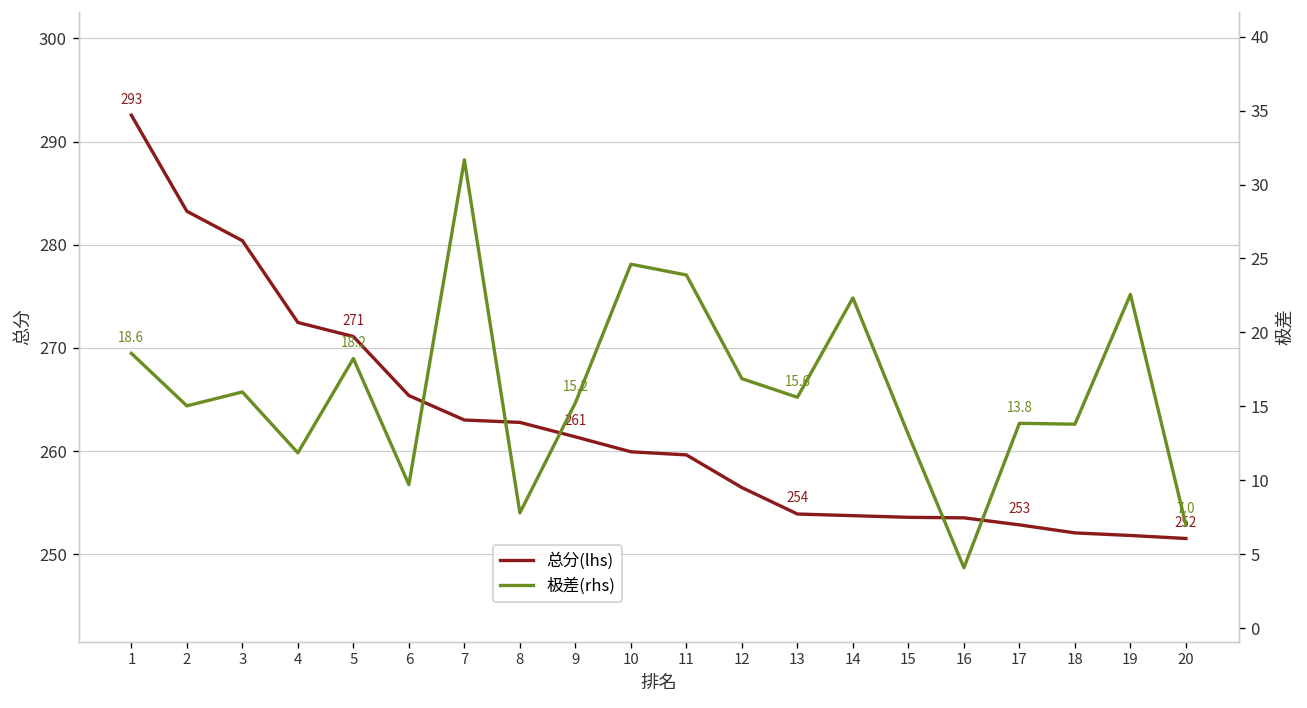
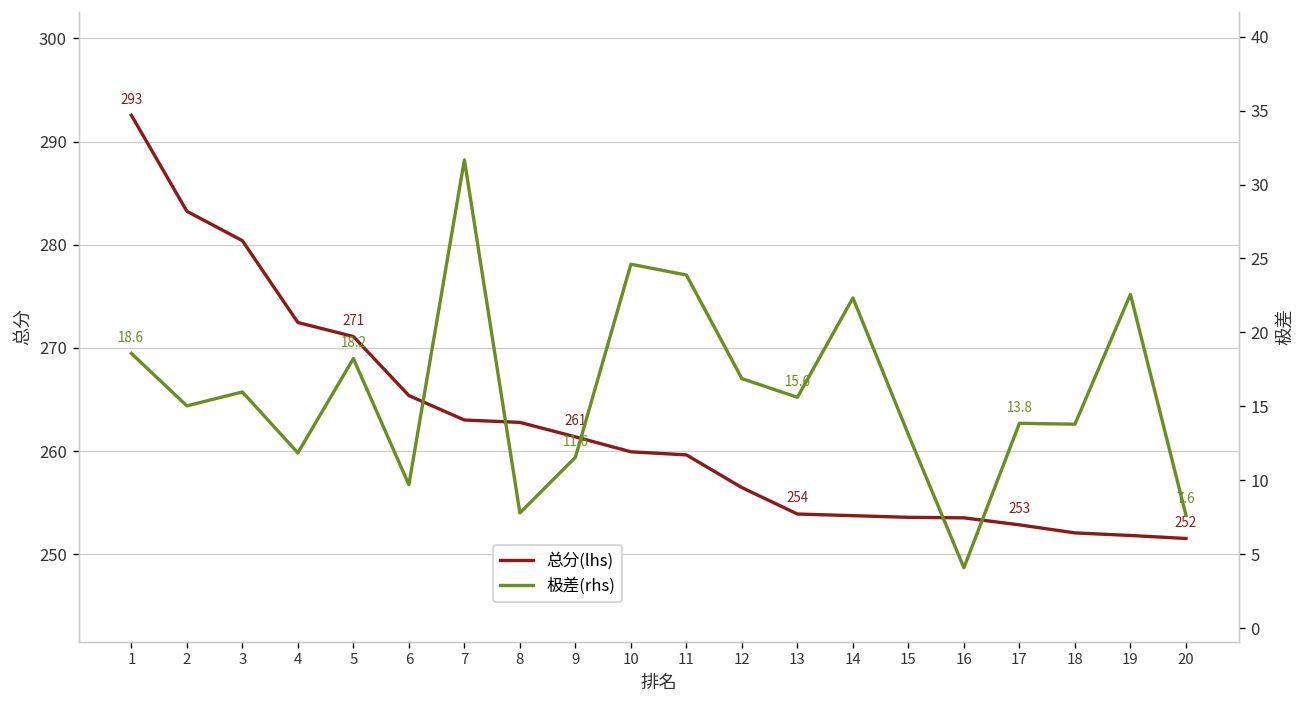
极差(rhs), 9: 15.2 -> 11.6
极差(rhs), 20: 7.0 -> 7.6
